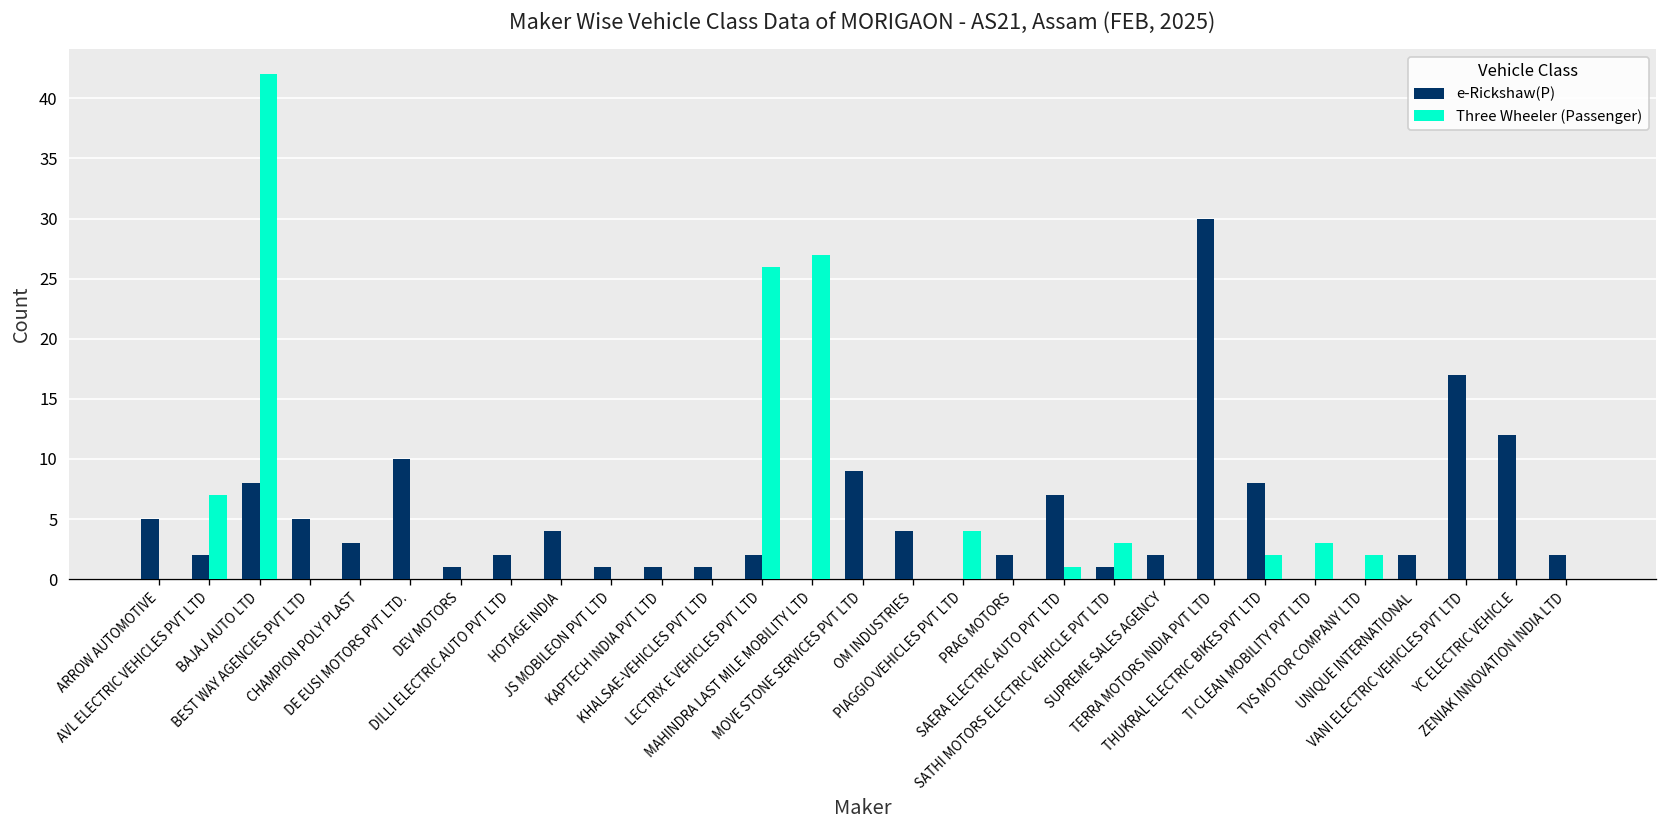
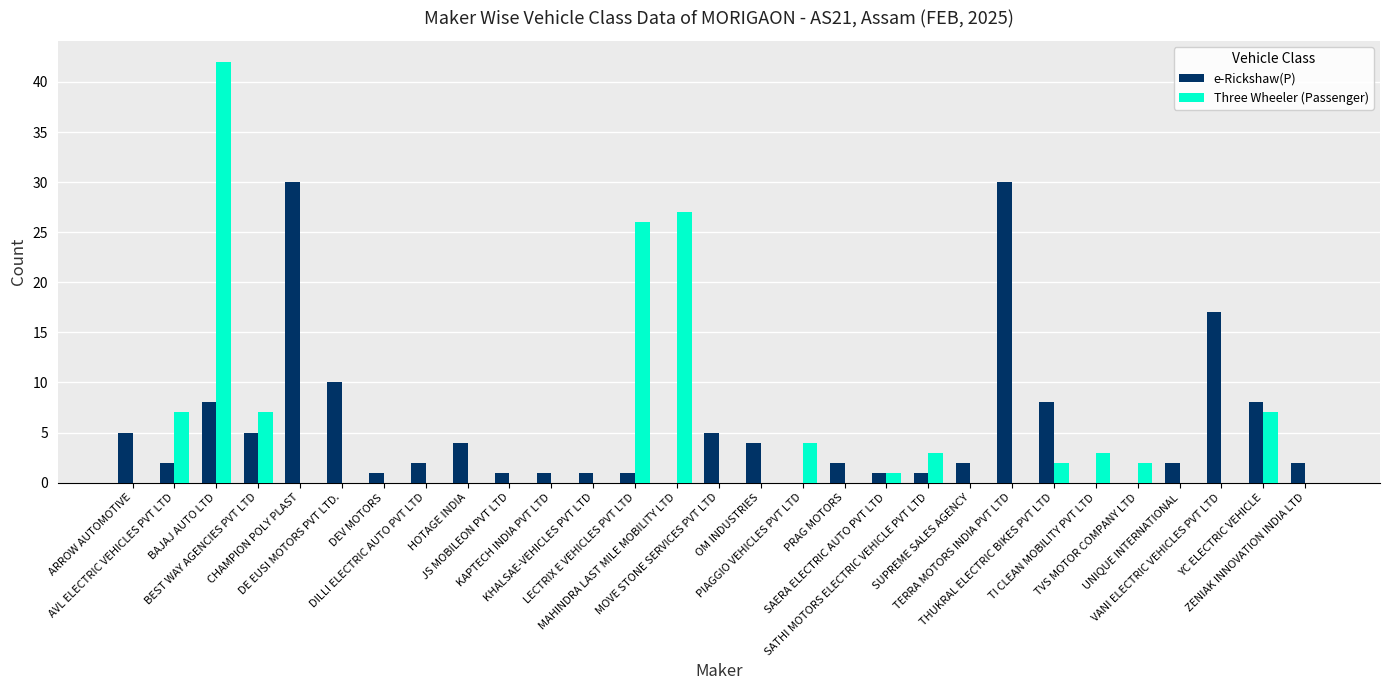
Three Wheeler (Passenger), BEST WAY AGENCIES PVT LTD: 0 -> 7
e-Rickshaw(P), CHAMPION POLY PLAST: 3 -> 30
e-Rickshaw(P), LECTRIX E VEHICLES PVT LTD: 2 -> 1
e-Rickshaw(P), MOVE STONE SERVICES PVT LTD: 9 -> 5
e-Rickshaw(P), SAERA ELECTRIC AUTO PVT LTD: 7 -> 1
e-Rickshaw(P), YC ELECTRIC VEHICLE: 12 -> 8
Three Wheeler (Passenger), YC ELECTRIC VEHICLE: 0 -> 7
